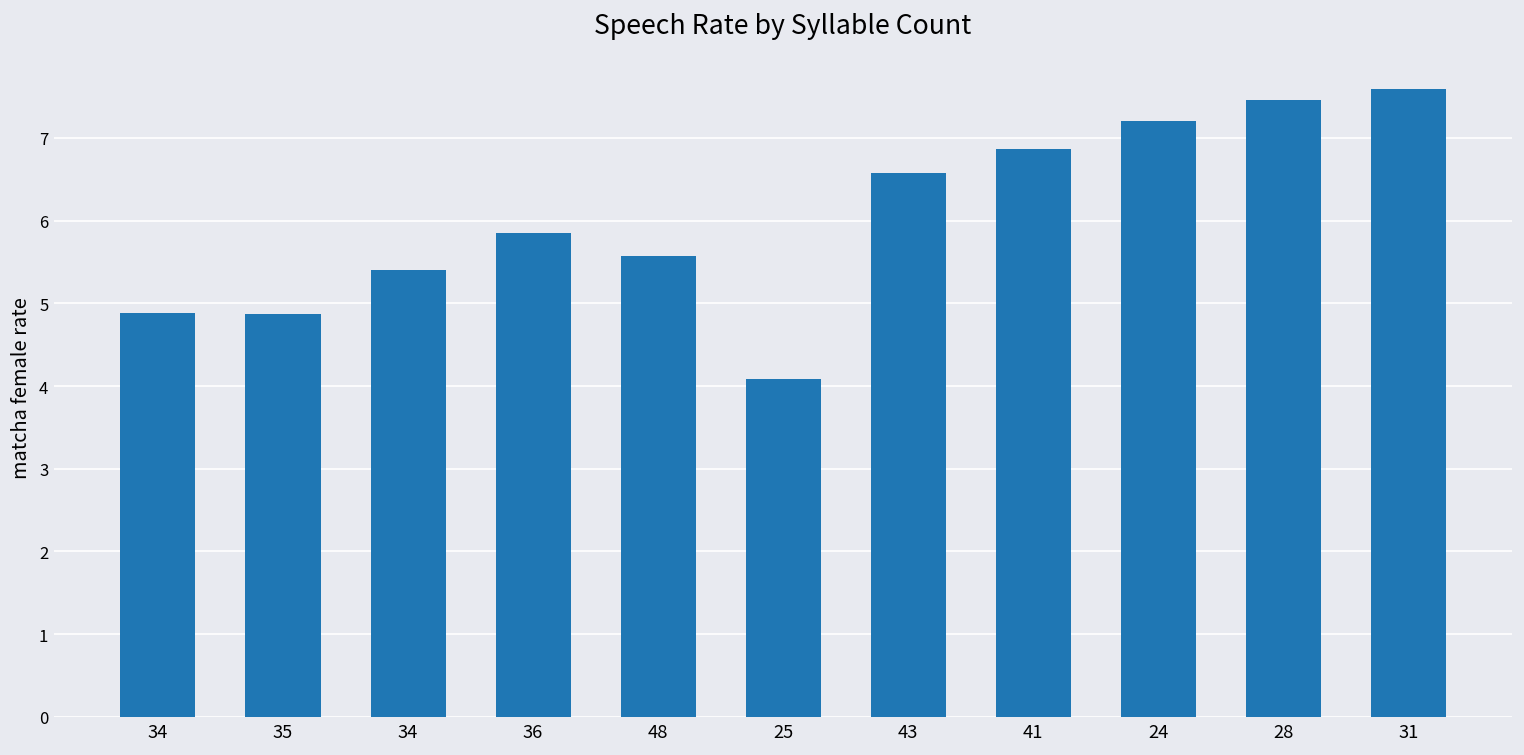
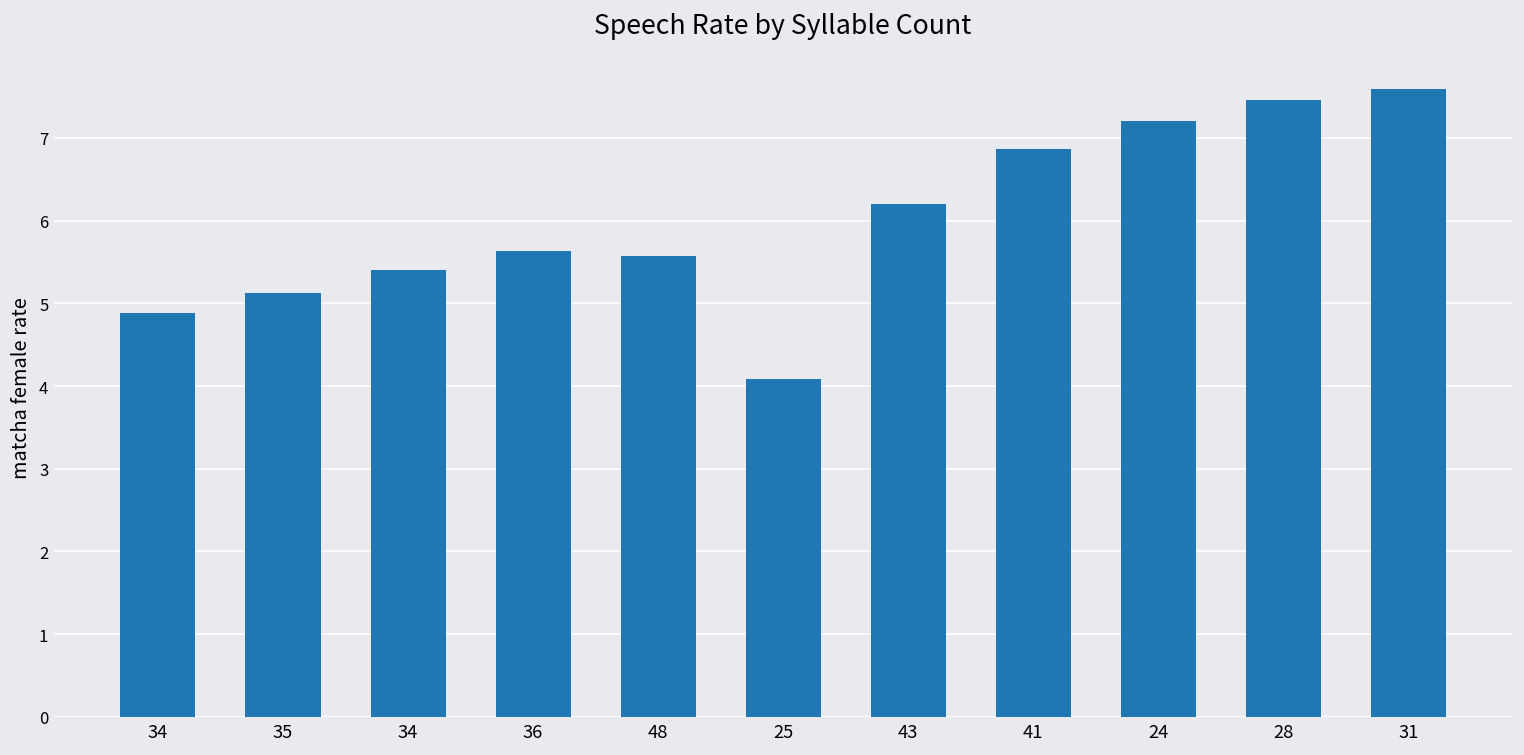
35: 4.9 -> 5.1
36: 5.8 -> 5.6
43: 6.6 -> 6.2
